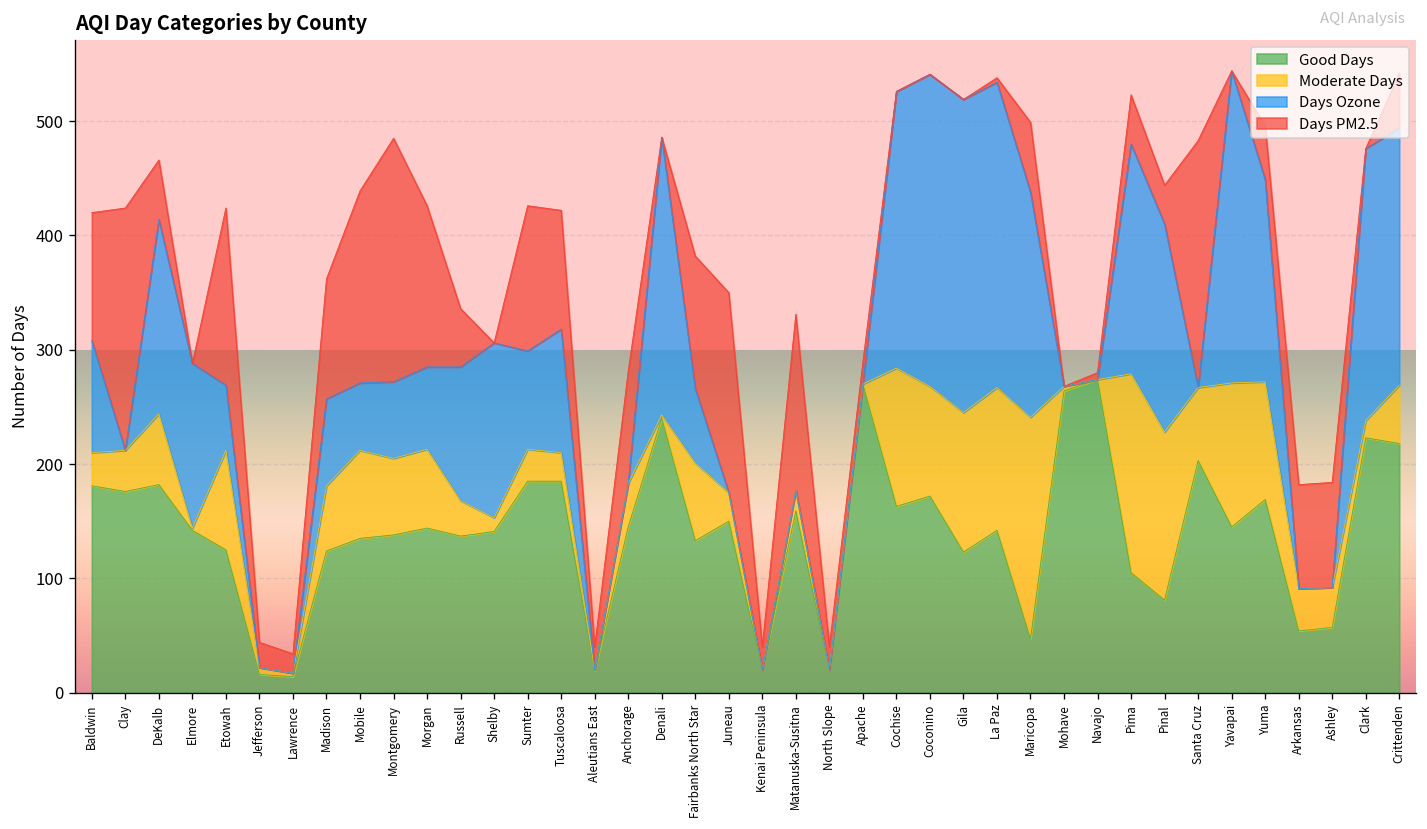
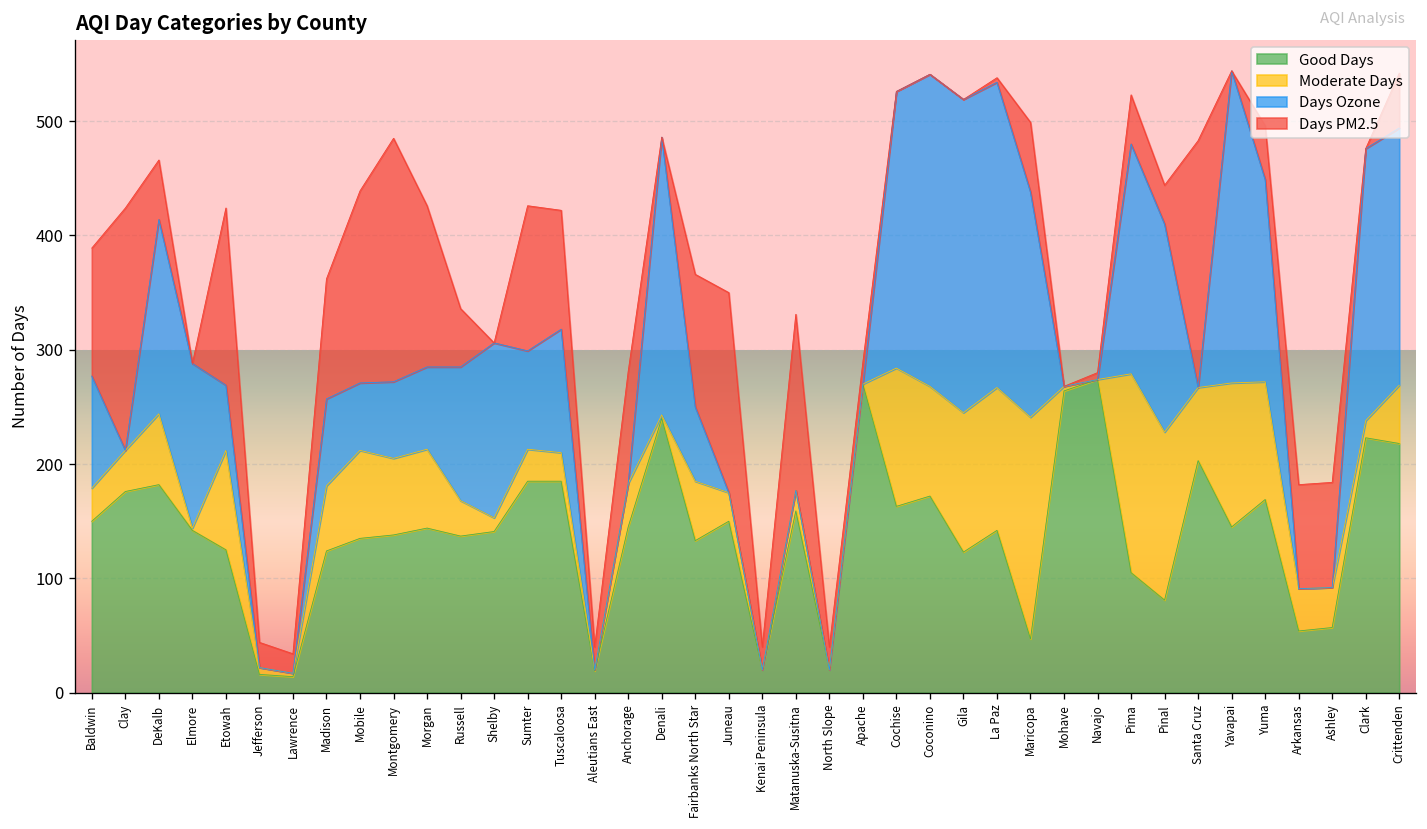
Good Days, Baldwin: 180 -> 150
Moderate Days, Fairbanks North Star: 70 -> 50
